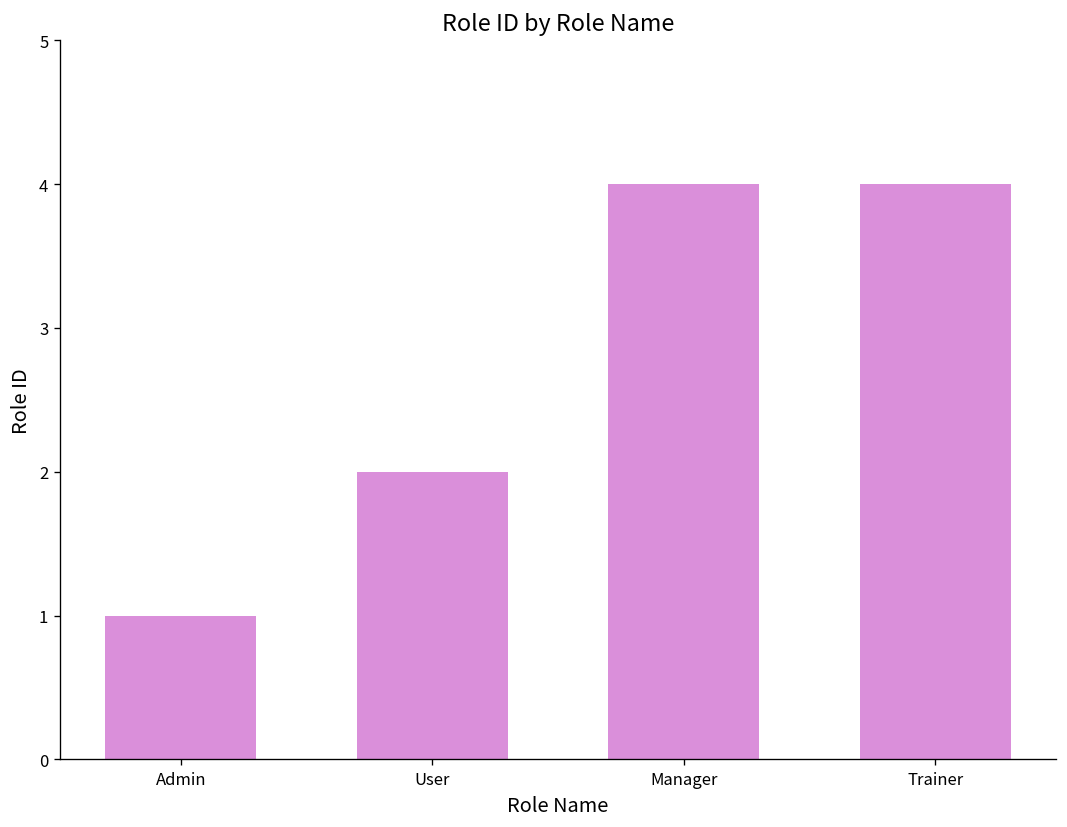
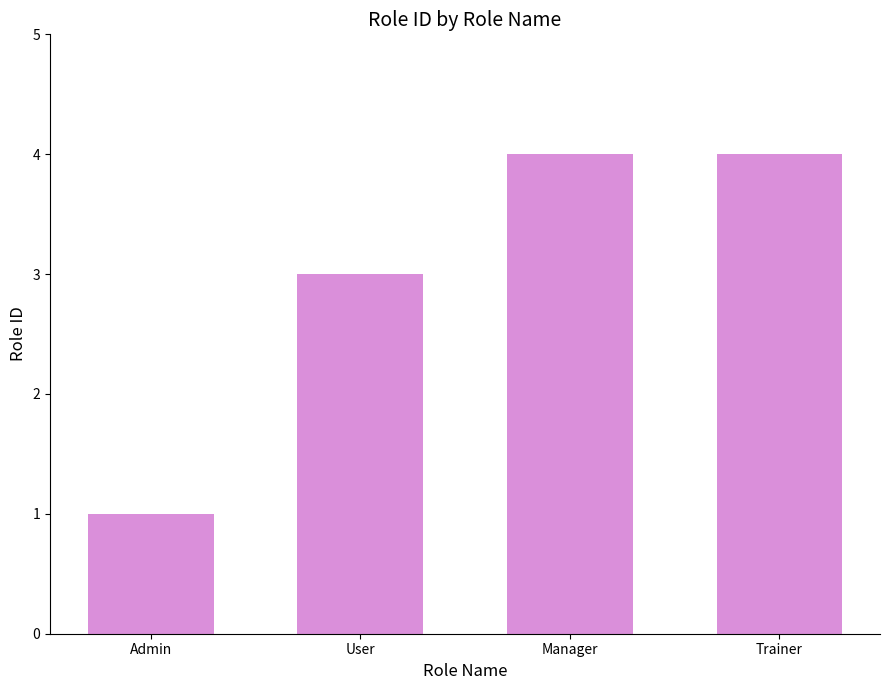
User: 2 -> 3
